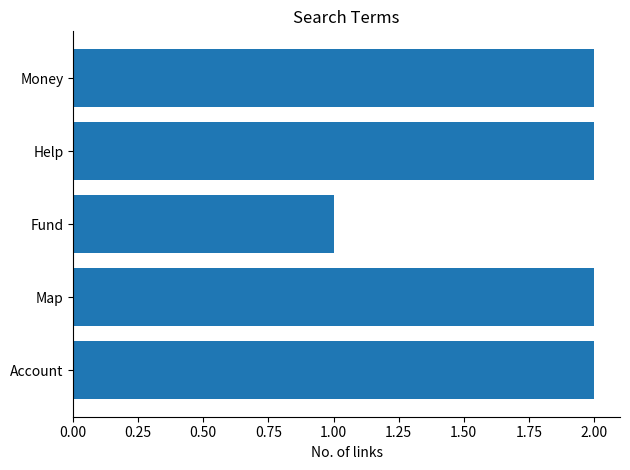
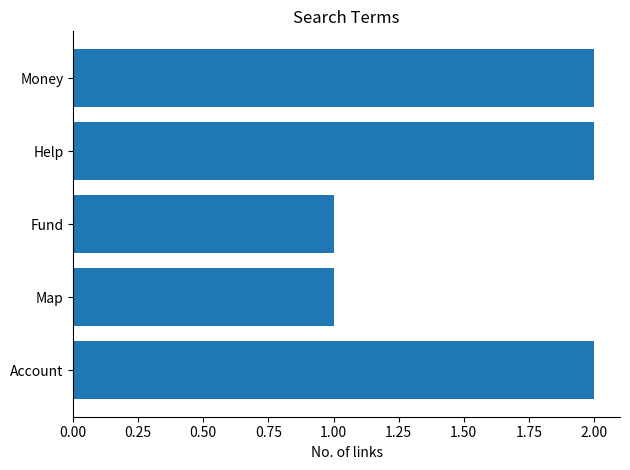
Map: 2 -> 1
